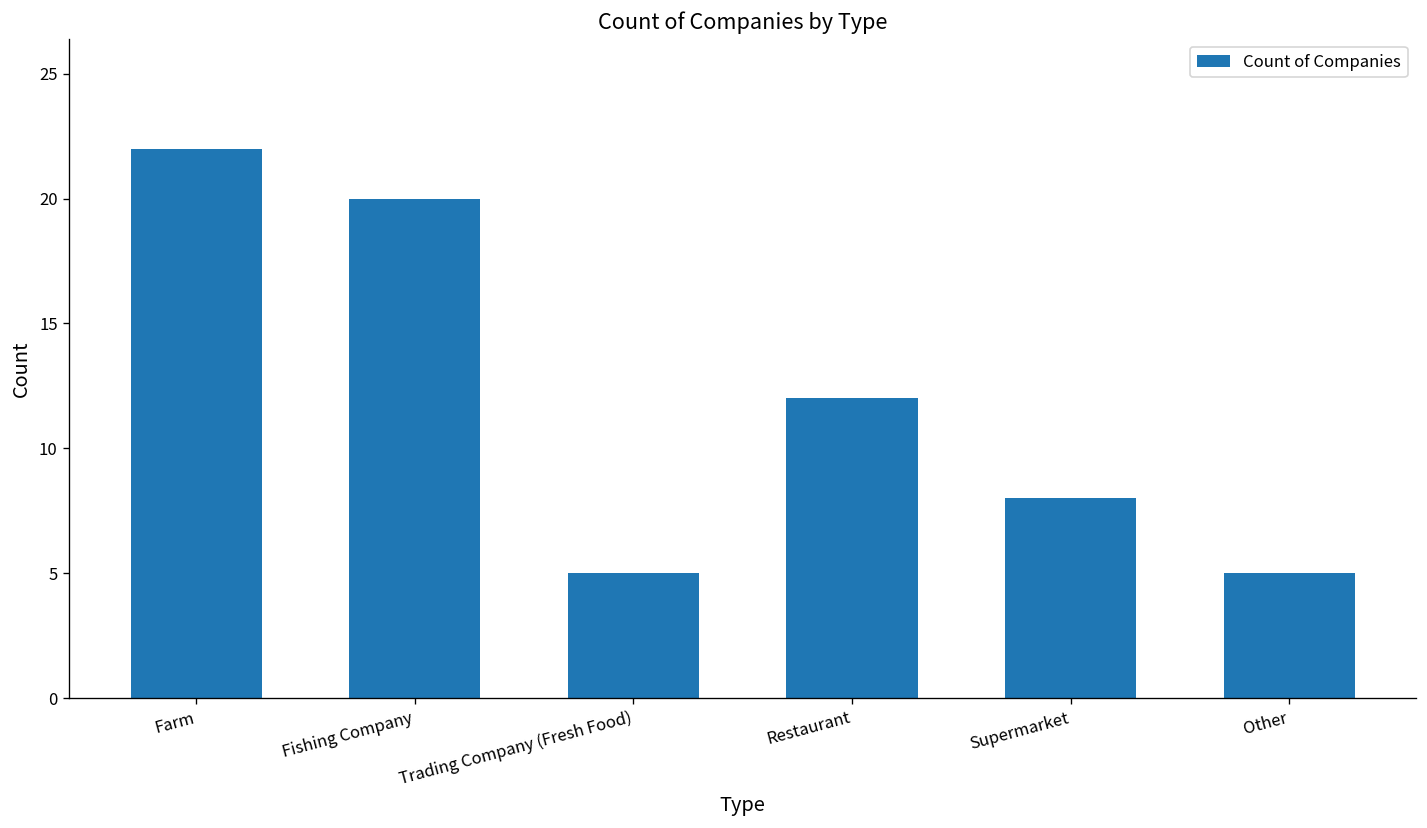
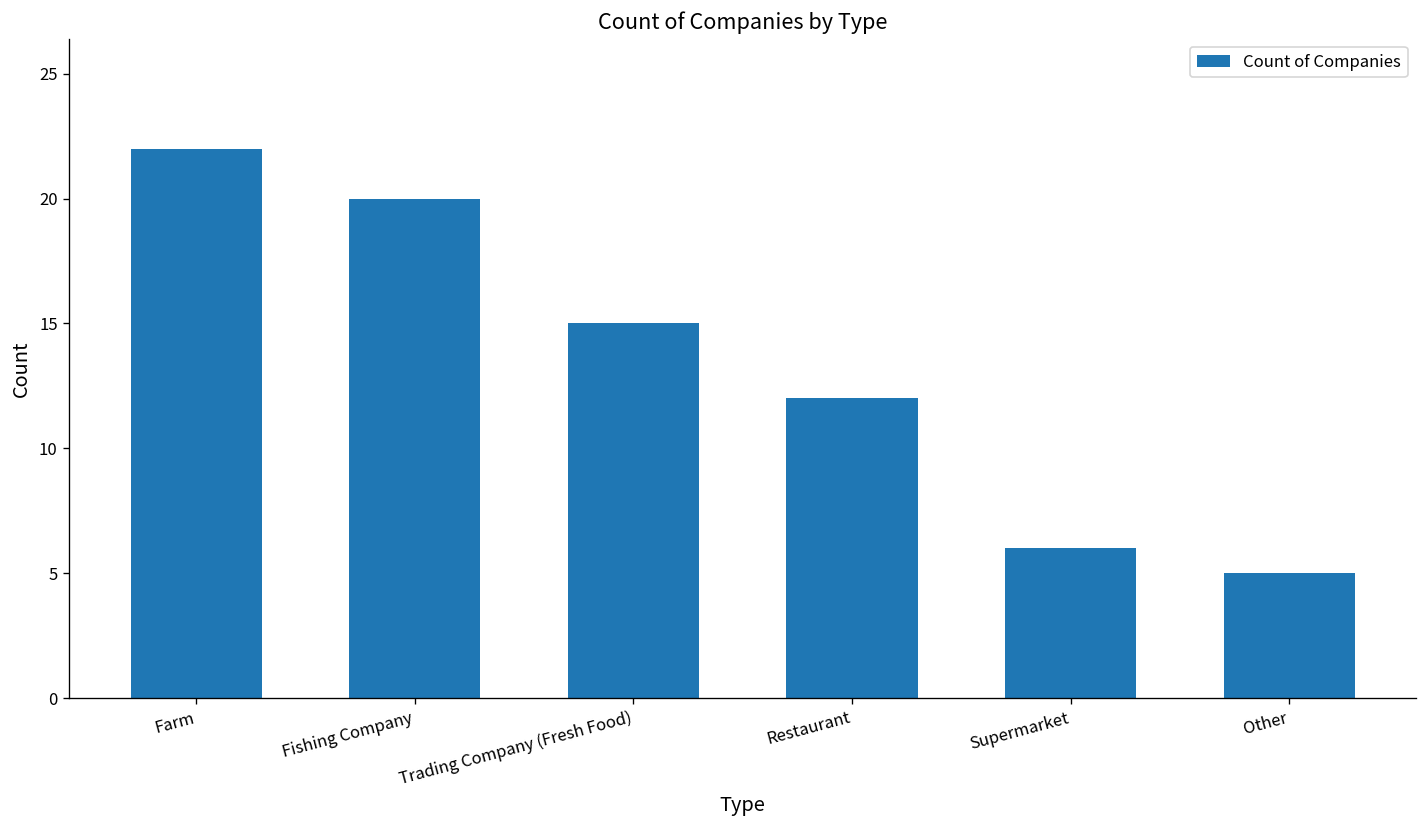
Trading Company (Fresh Food): 5 -> 15
Supermarket: 8 -> 6
